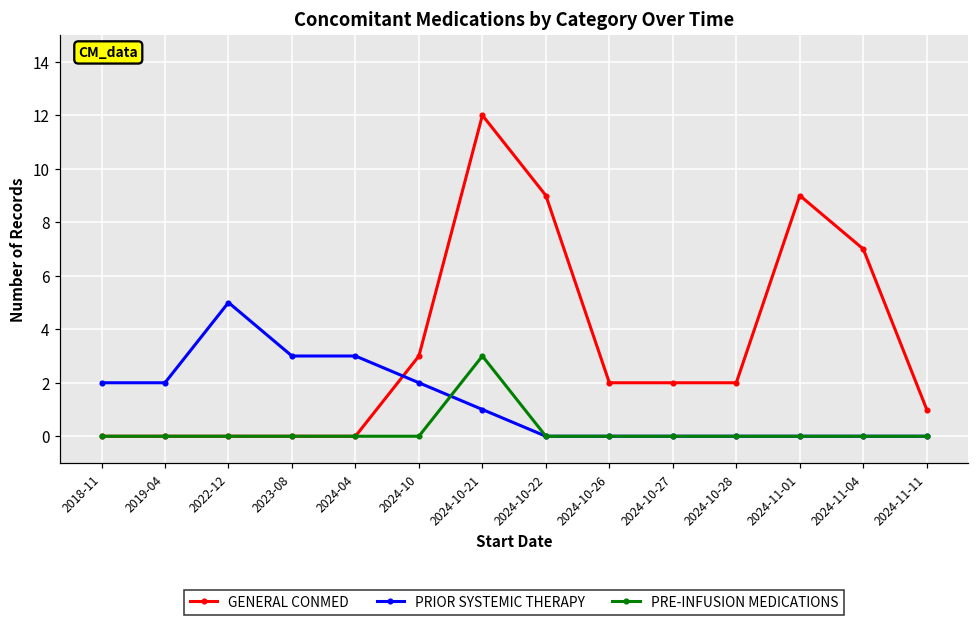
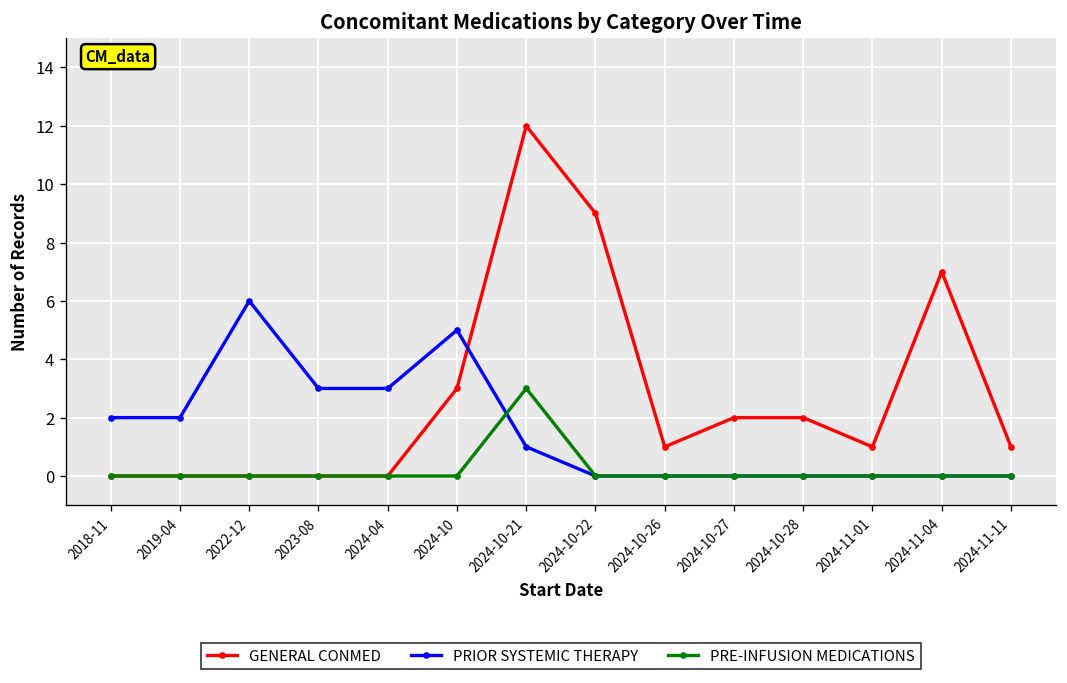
PRIOR SYSTEMIC THERAPY, 2022-12: 5 -> 6
PRIOR SYSTEMIC THERAPY, 2024-10: 2 -> 5
GENERAL CONMED, 2024-10-26: 2 -> 1
GENERAL CONMED, 2024-11-01: 9 -> 1
